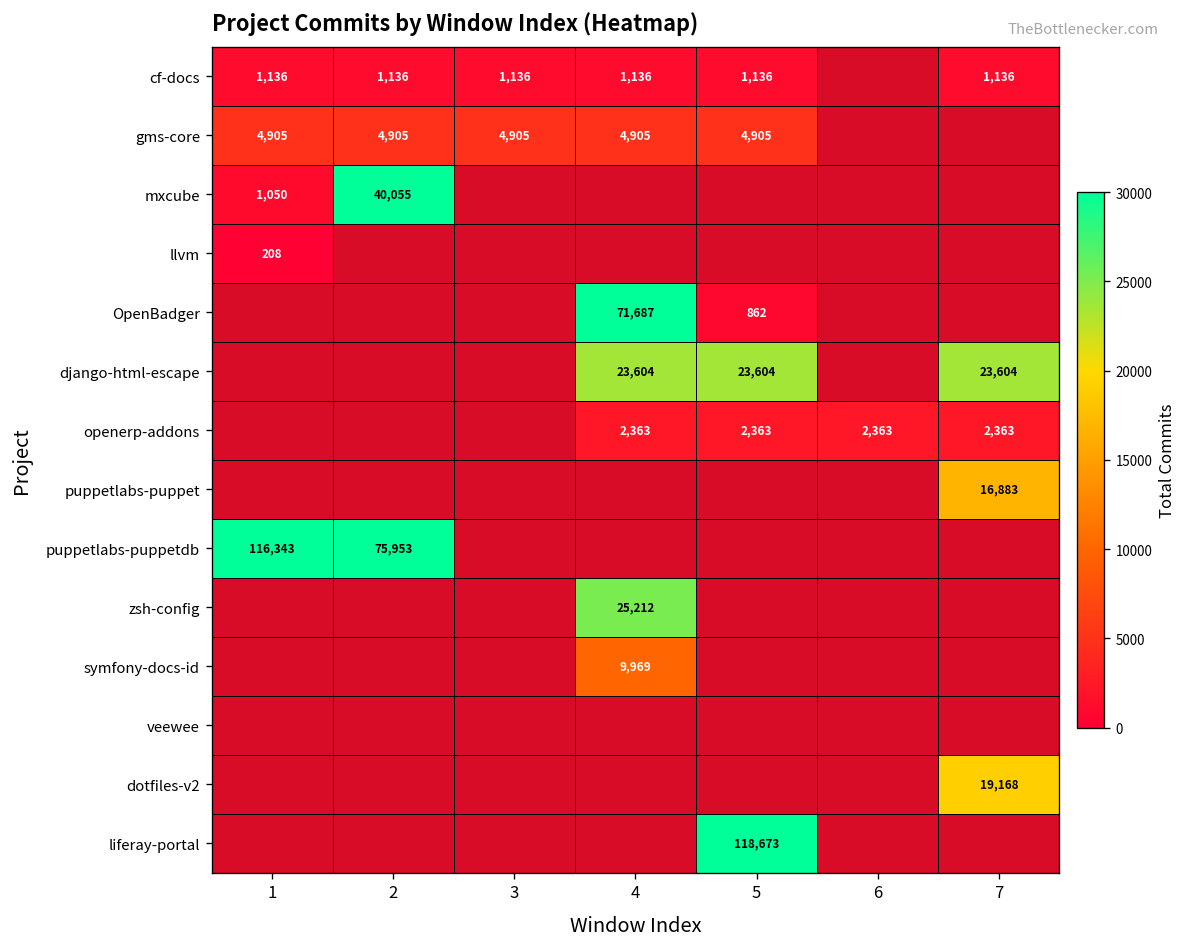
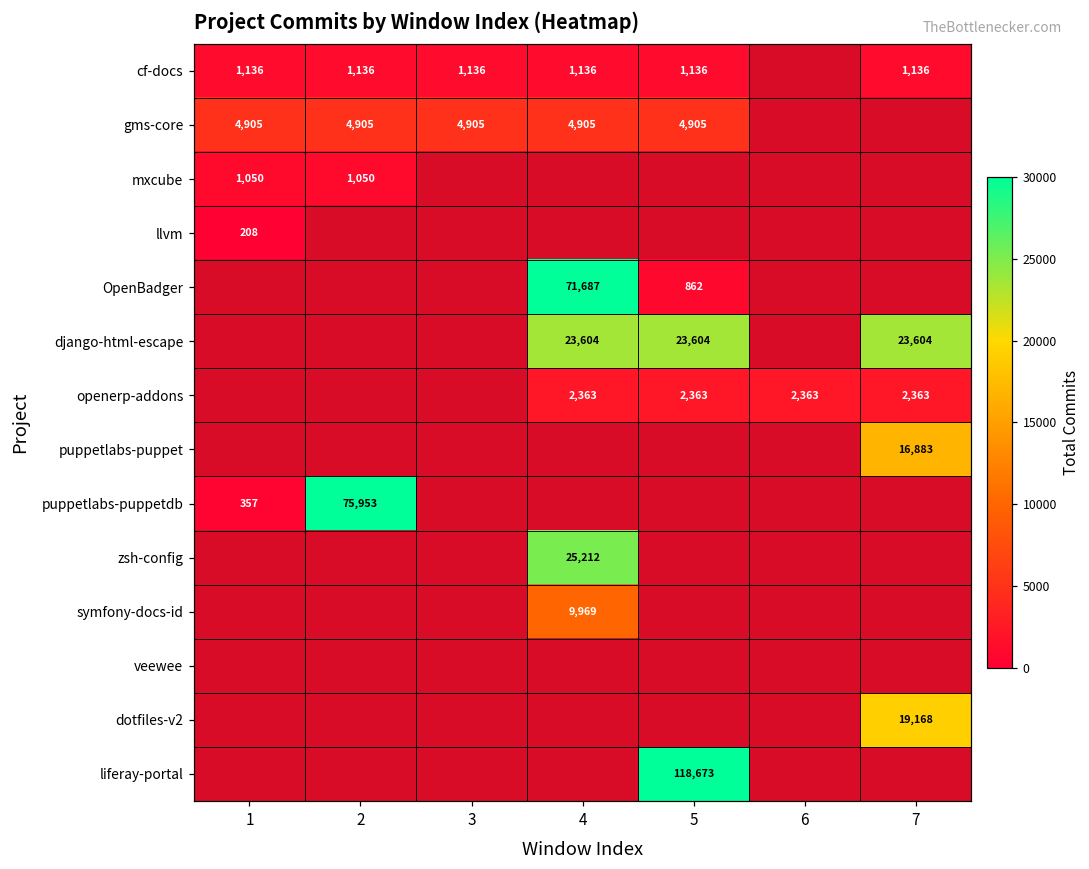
mxcube, 2: 40,055 -> 1,050
puppetlabs-puppetdb, 1: 116,343 -> 357
